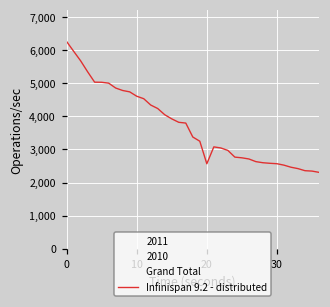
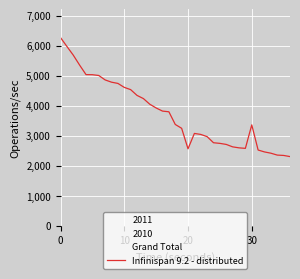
30: 2,600 -> 3,400
